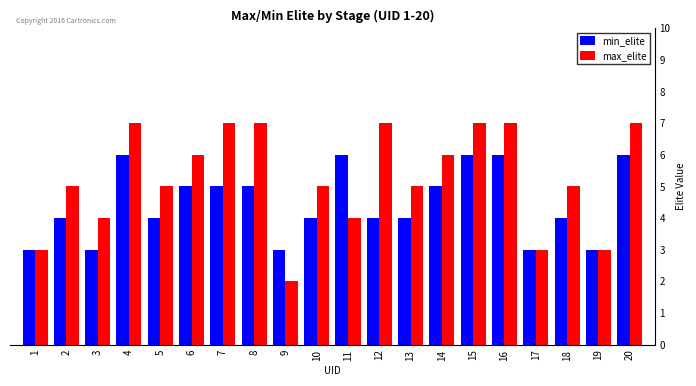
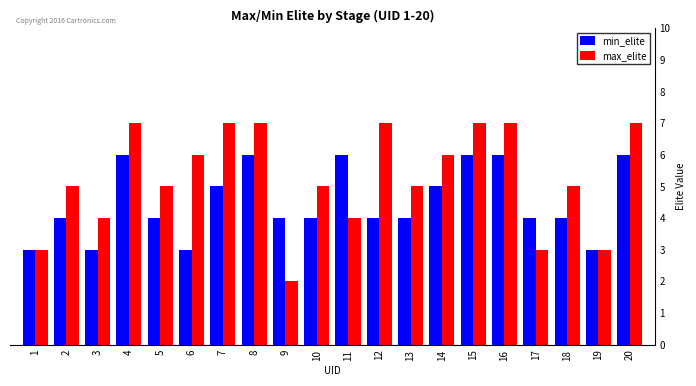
min_elite, 6: 5 -> 3
min_elite, 8: 5 -> 6
min_elite, 9: 3 -> 4
min_elite, 17: 3 -> 4
